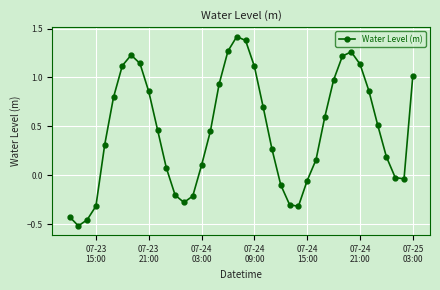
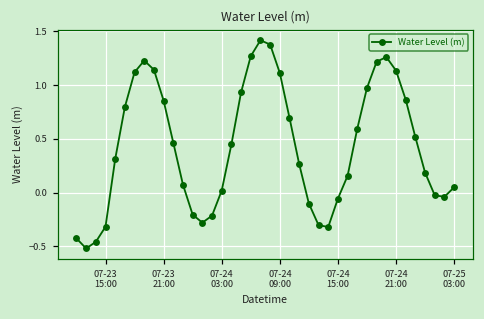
07-24 03:00: 0.1 -> 0.0
07-25 03:00: 1.0 -> 0.0
